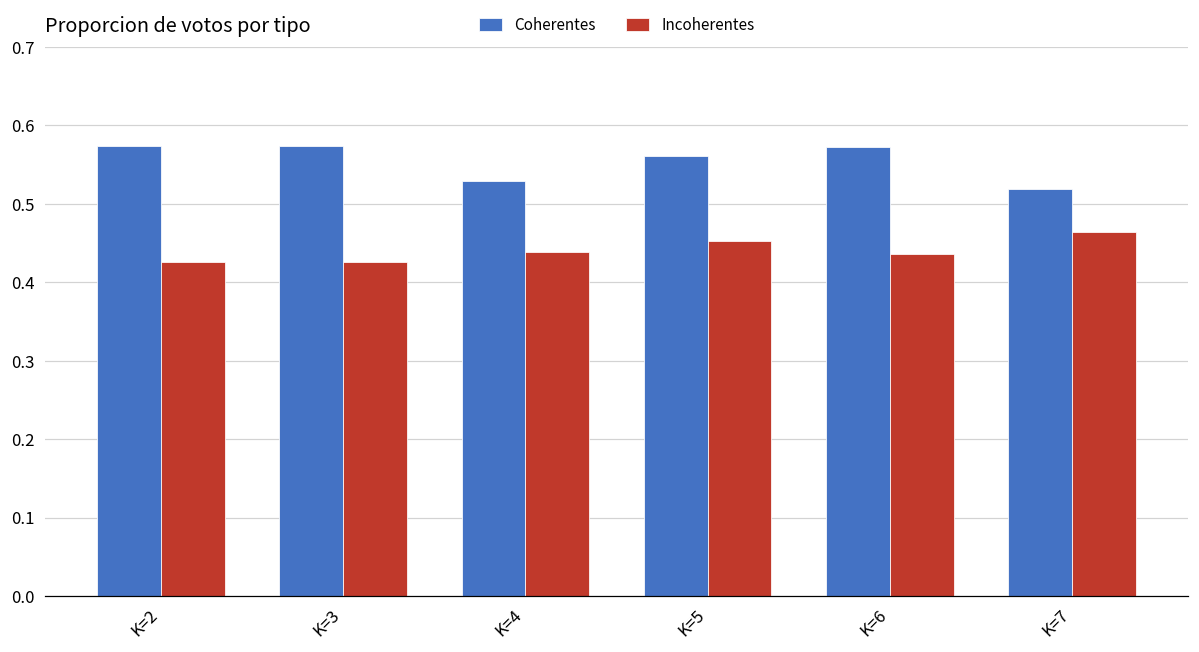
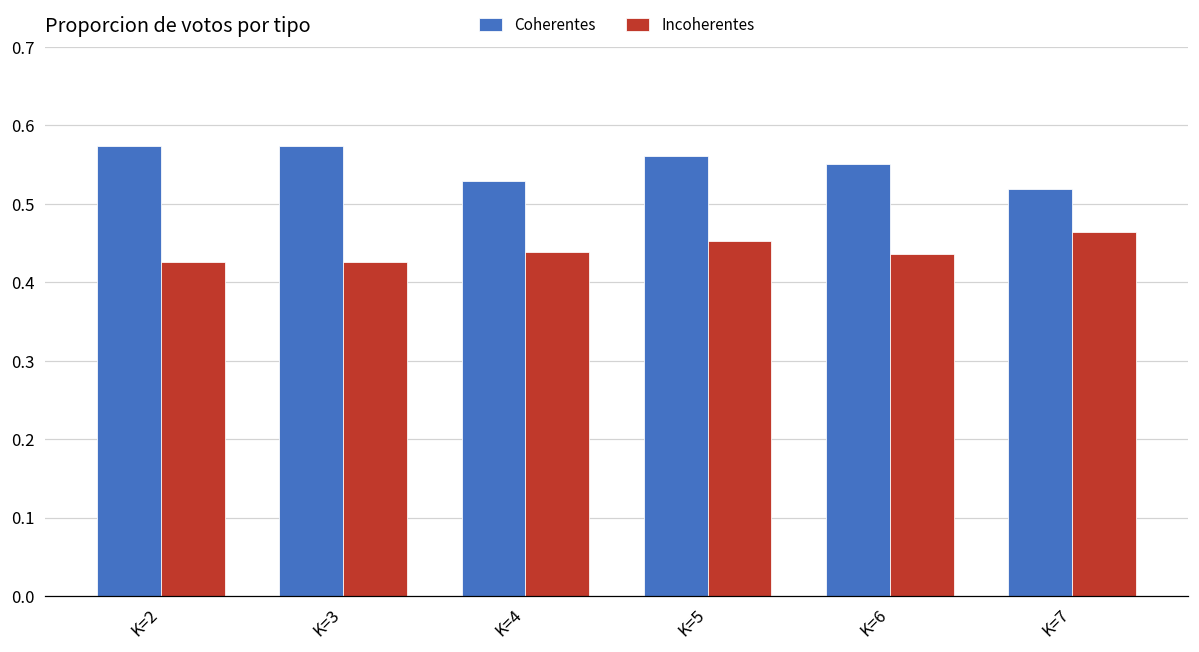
Coherentes, K=6: 0.57 -> 0.55
